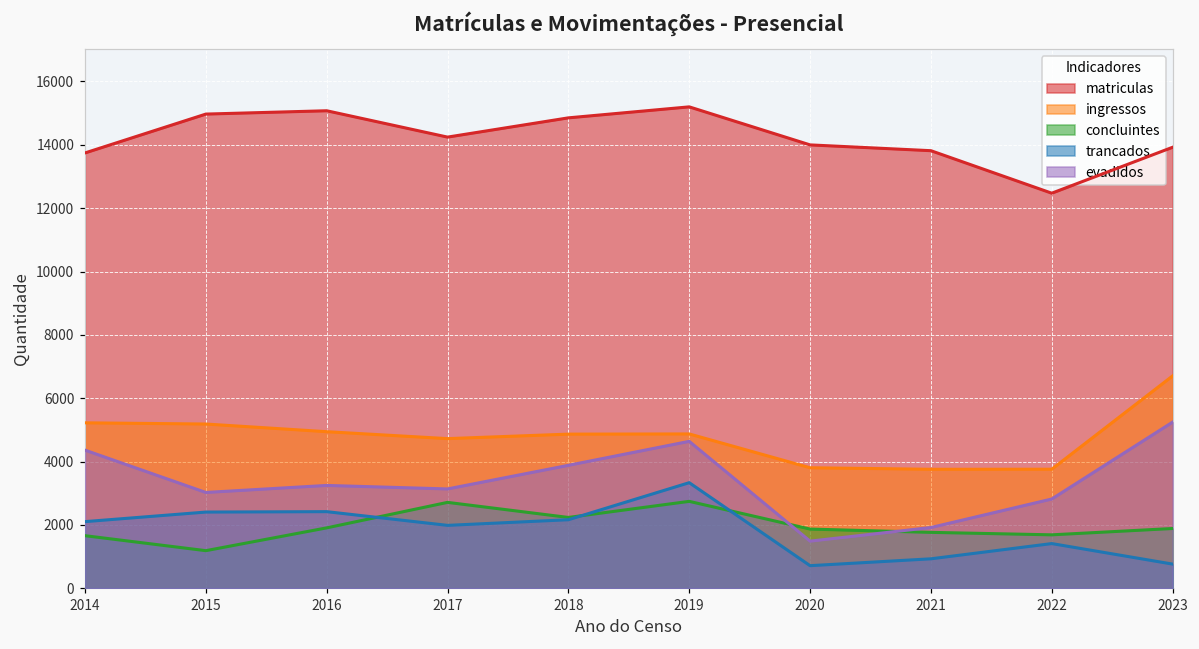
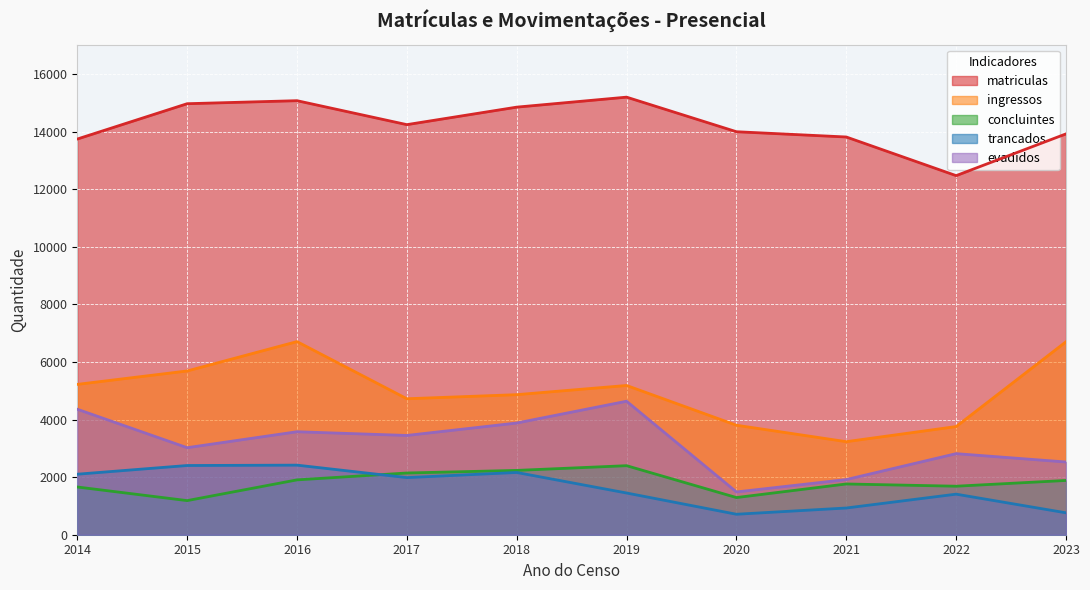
ingressos, 2015: 5200 -> 5700
ingressos, 2016: 4900 -> 6700
evadidos, 2016: 3200 -> 3600
concluintes, 2017: 2700 -> 2100
evadidos, 2017: 3100 -> 3400
ingressos, 2019: 4900 -> 5200
concluintes, 2019: 2700 -> 2400
trancados, 2019: 3300 -> 1400
concluintes, 2020: 1900 -> 1300
ingressos, 2021: 3800 -> 3200
evadidos, 2023: 5200 -> 2500
